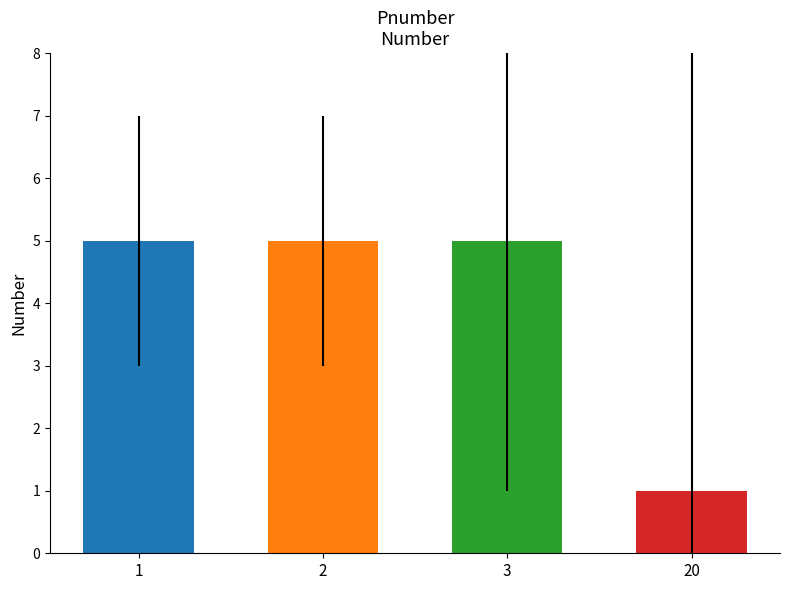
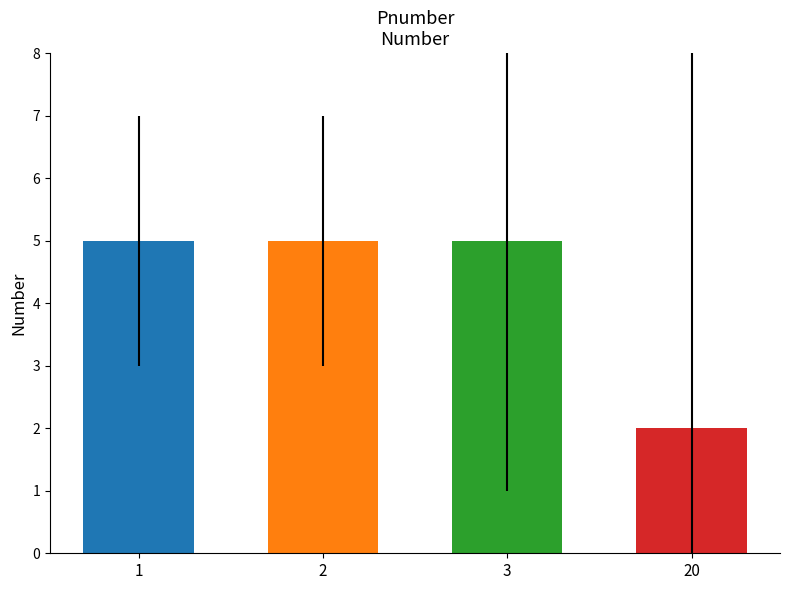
20: 1 -> 2
